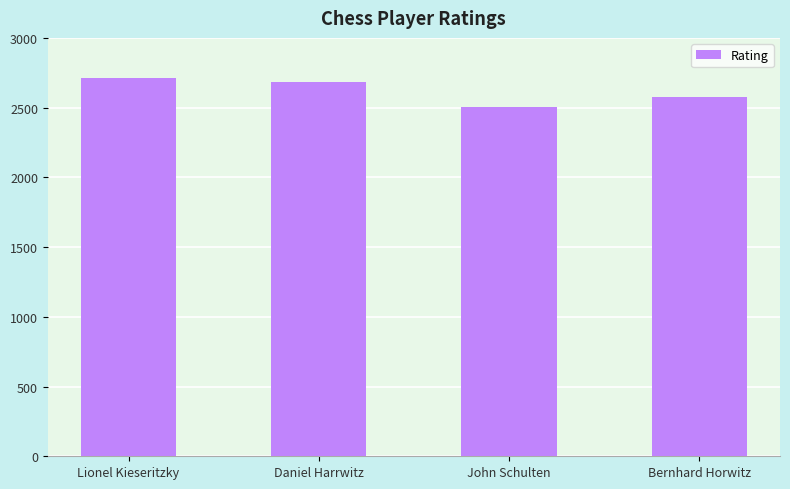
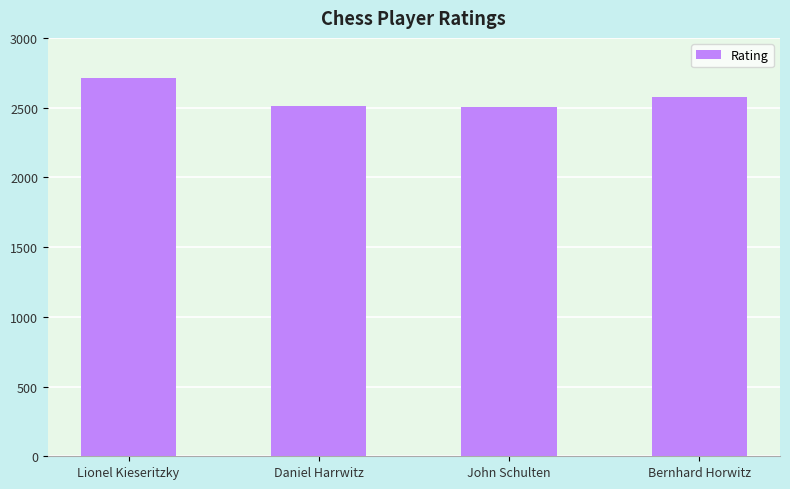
Daniel Harrwitz: 2690 -> 2510
